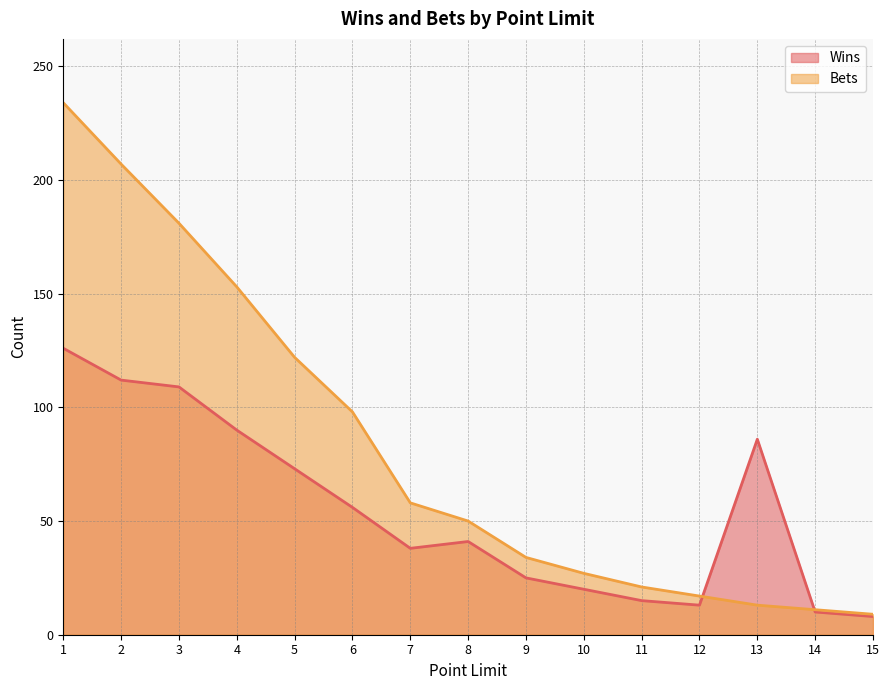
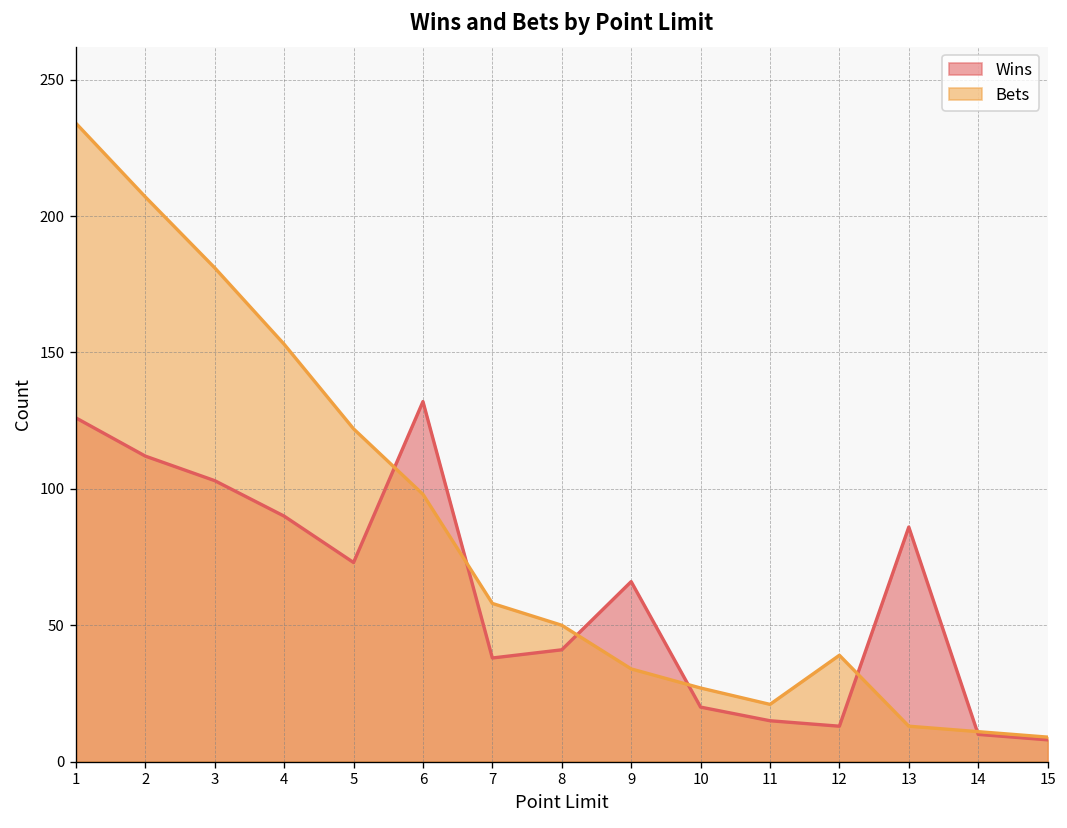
Wins, 3: 109 -> 103
Wins, 6: 56 -> 132
Wins, 9: 25 -> 66
Bets, 12: 17 -> 39
